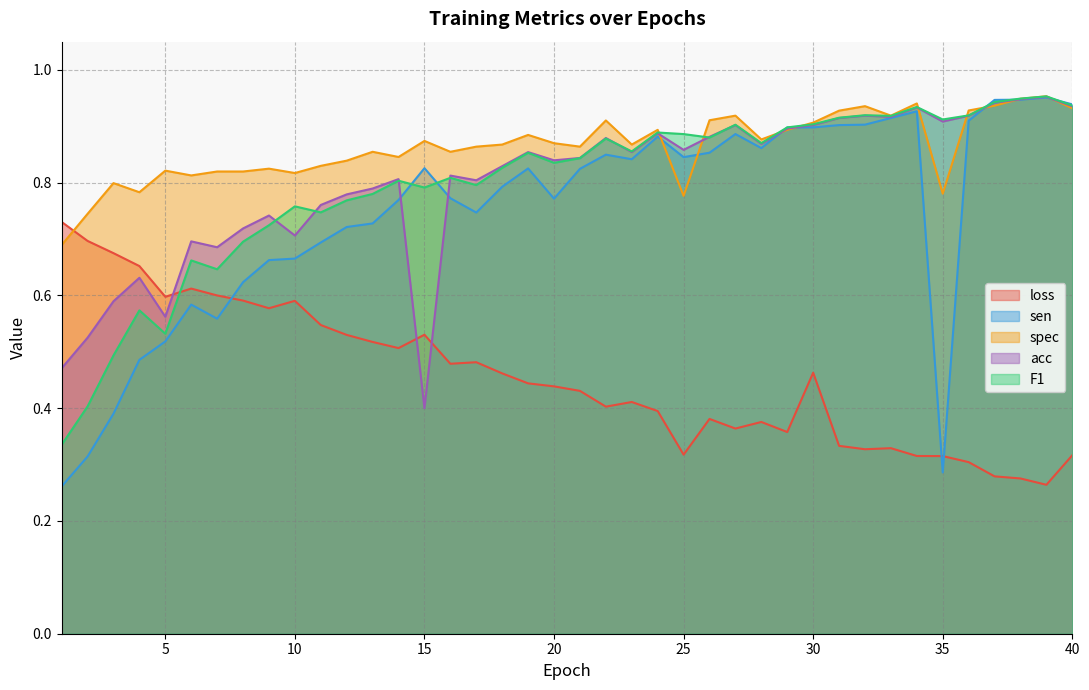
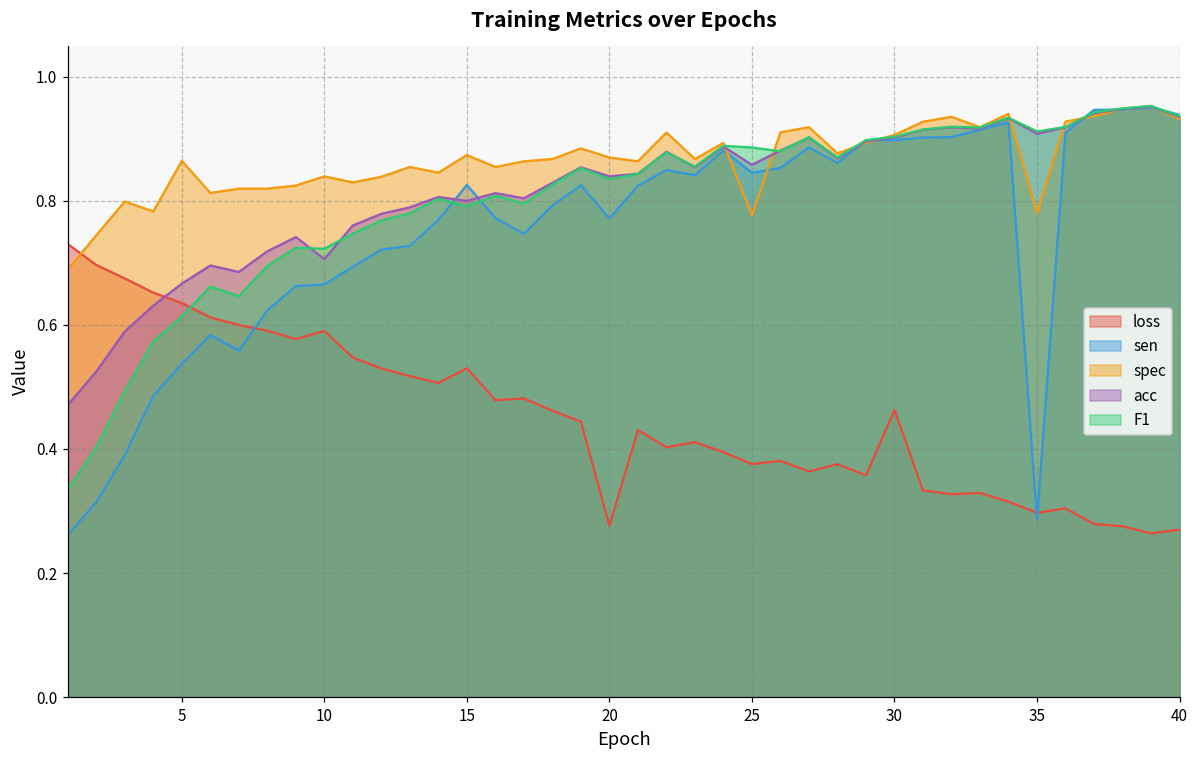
loss, 5: 0.60 -> 0.64
sen, 5: 0.52 -> 0.54
spec, 5: 0.82 -> 0.86
acc, 5: 0.56 -> 0.67
F1, 5: 0.53 -> 0.61
spec, 10: 0.82 -> 0.84
F1, 10: 0.76 -> 0.72
acc, 15: 0.4 -> 0.8
loss, 20: 0.44 -> 0.28
loss, 25: 0.32 -> 0.38
loss, 35: 0.32 -> 0.30
loss, 40: 0.32 -> 0.27
